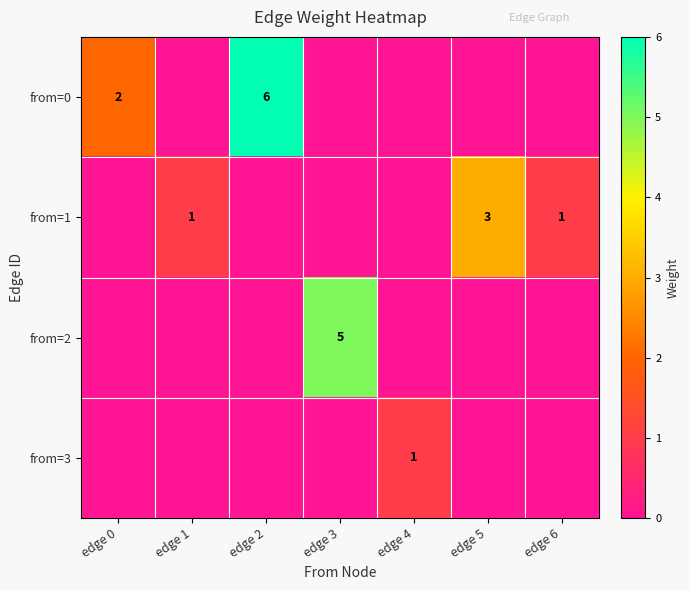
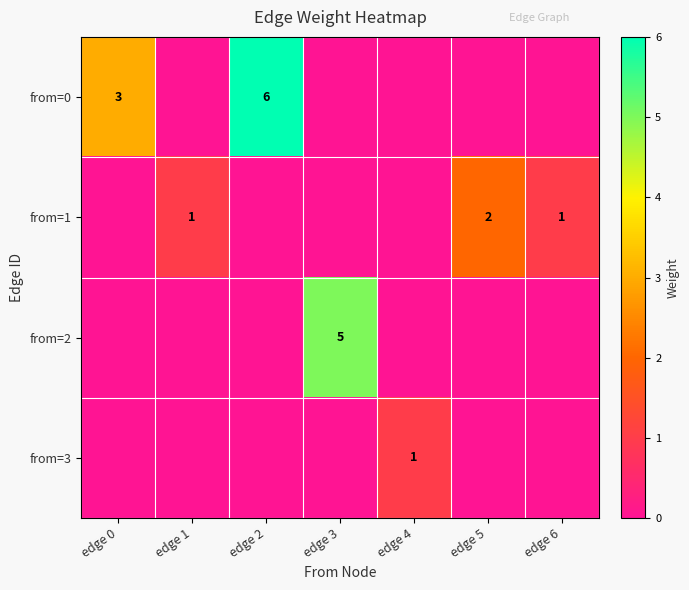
from=0, edge 0: 2 -> 3
from=1, edge 5: 3 -> 2
